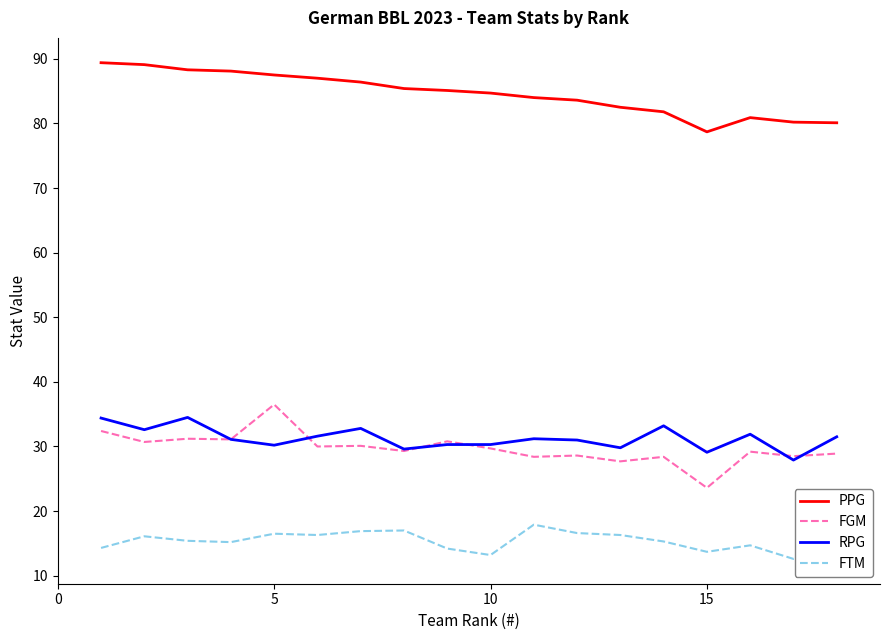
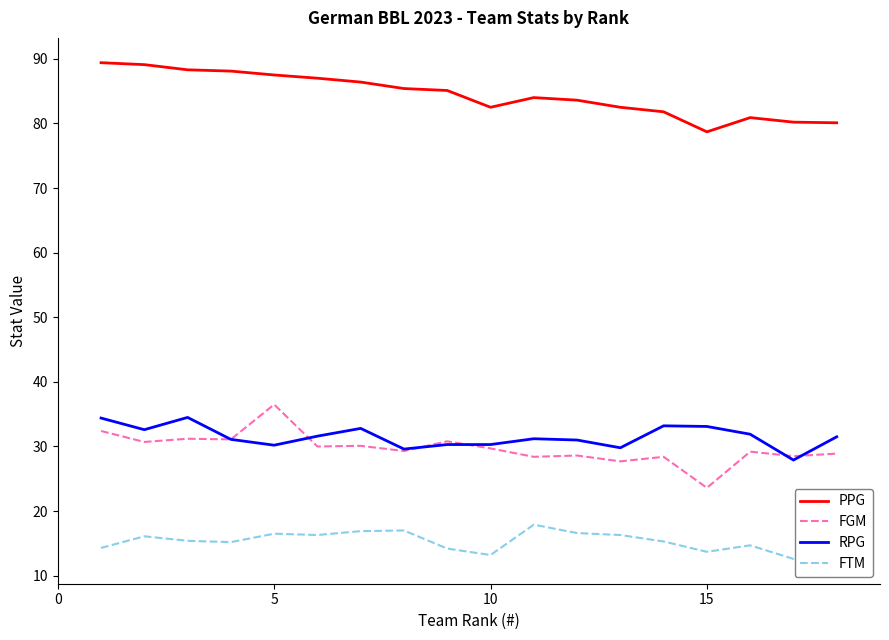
PPG, 10: 85 -> 83
RPG, 15: 29 -> 33
